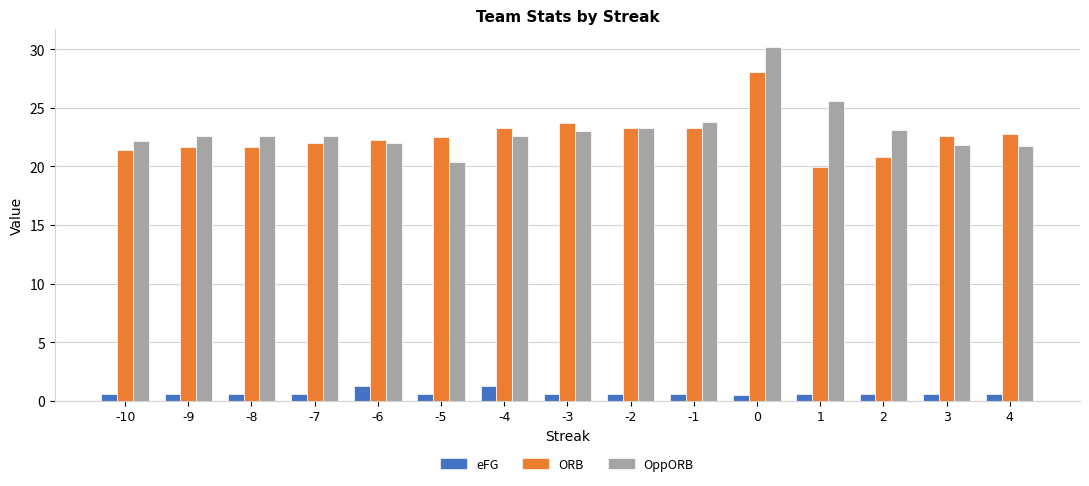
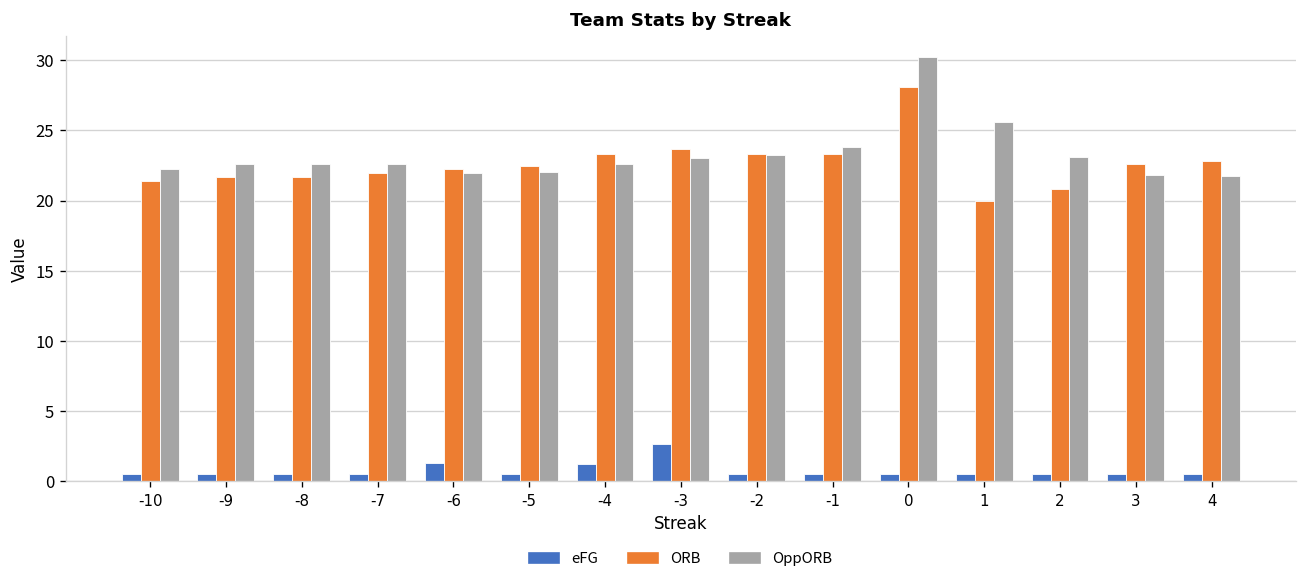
OppORB, -5: 20.4 -> 22.0
eFG, -3: 0.5 -> 2.6
